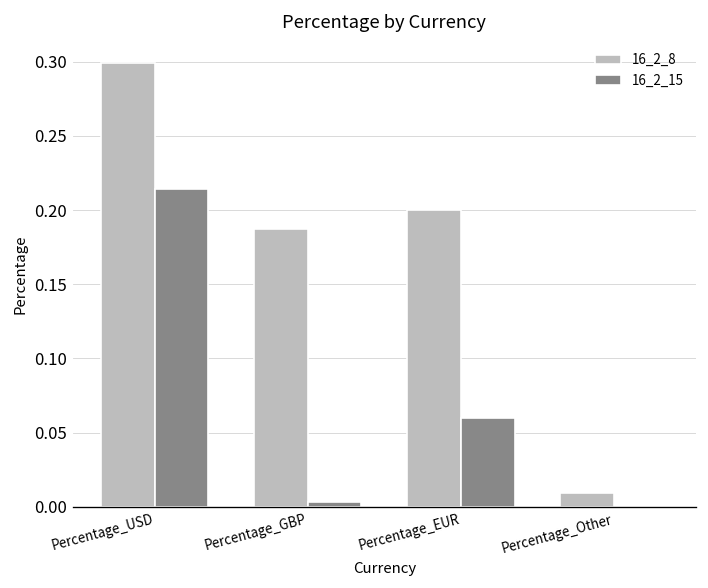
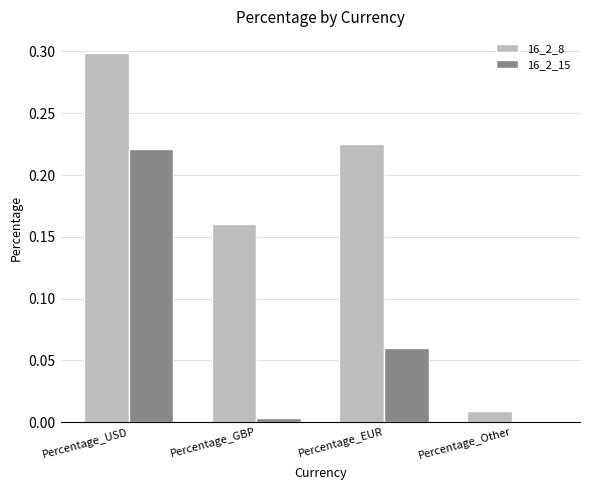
16_2_15, Percentage_USD: 0.214 -> 0.221
16_2_8, Percentage_GBP: 0.187 -> 0.160
16_2_8, Percentage_EUR: 0.200 -> 0.225
